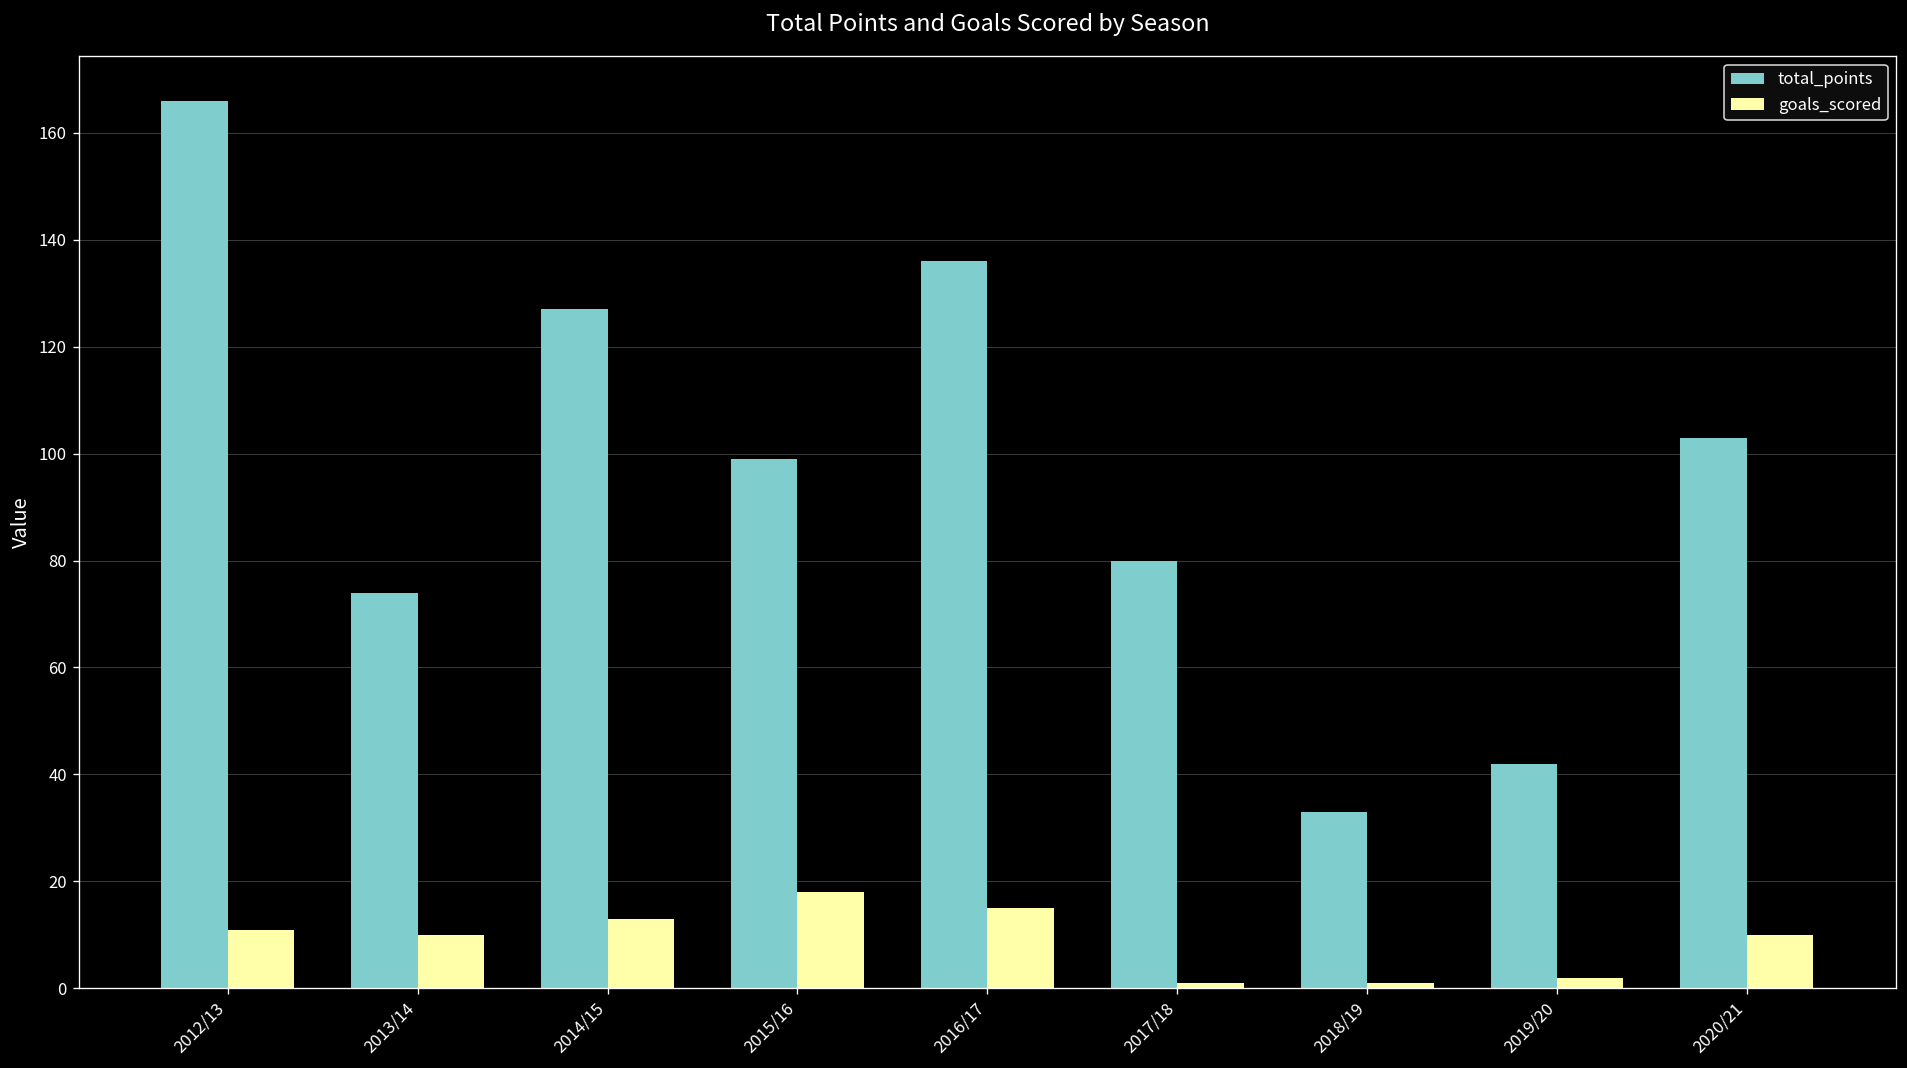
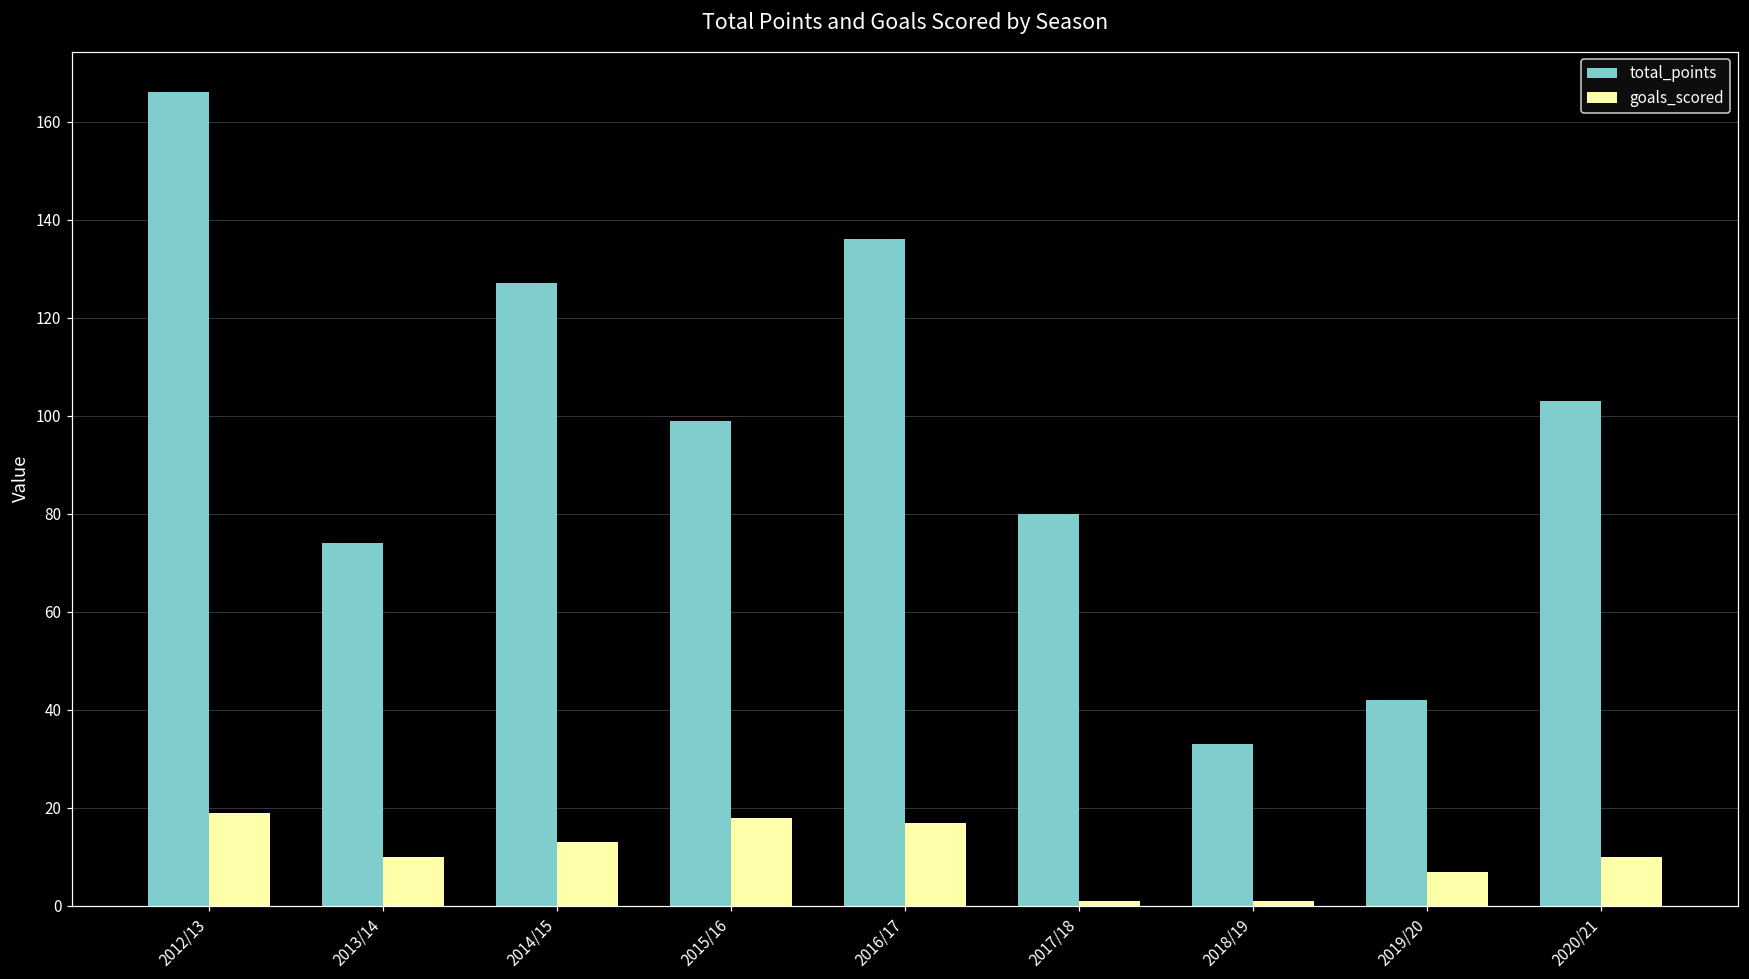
goals_scored, 2012/13: 11 -> 19
goals_scored, 2016/17: 15 -> 17
goals_scored, 2019/20: 2 -> 7
